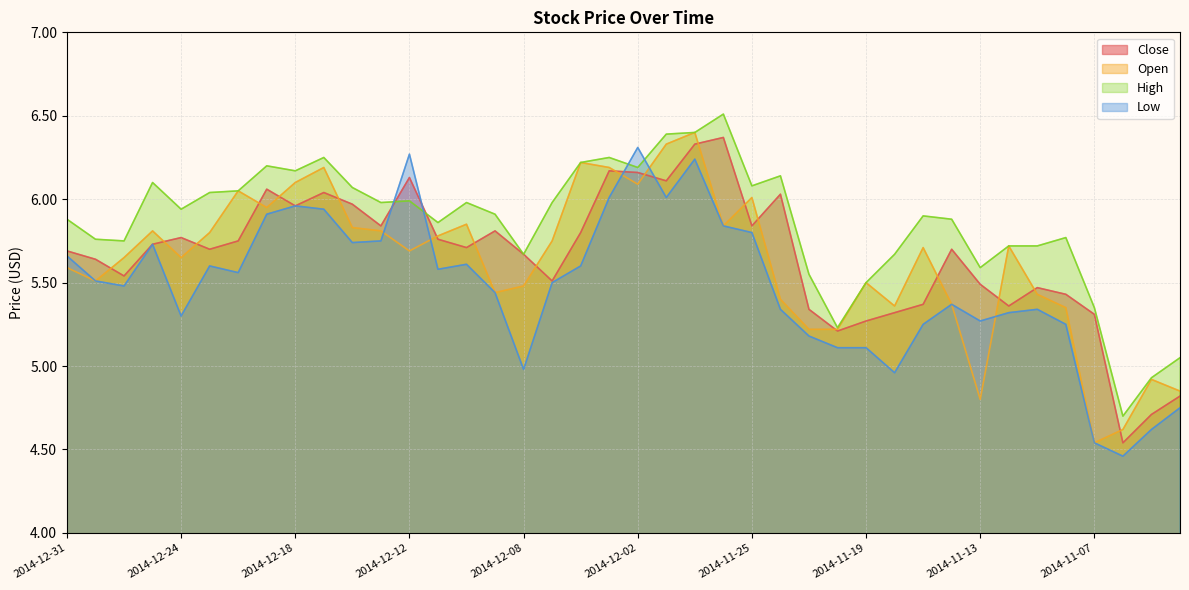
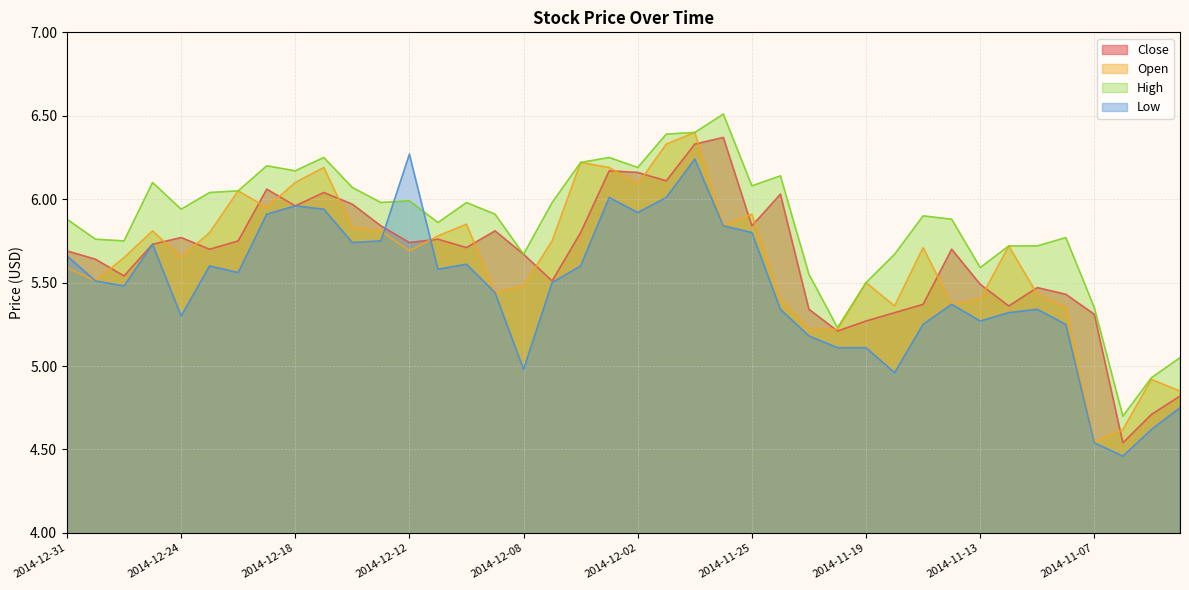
Close, 2014-12-12: 6.13 -> 5.74
Low, 2014-12-02: 6.31 -> 5.92
Open, 2014-11-25: 6.01 -> 5.91
Open, 2014-11-13: 4.8 -> 5.4
